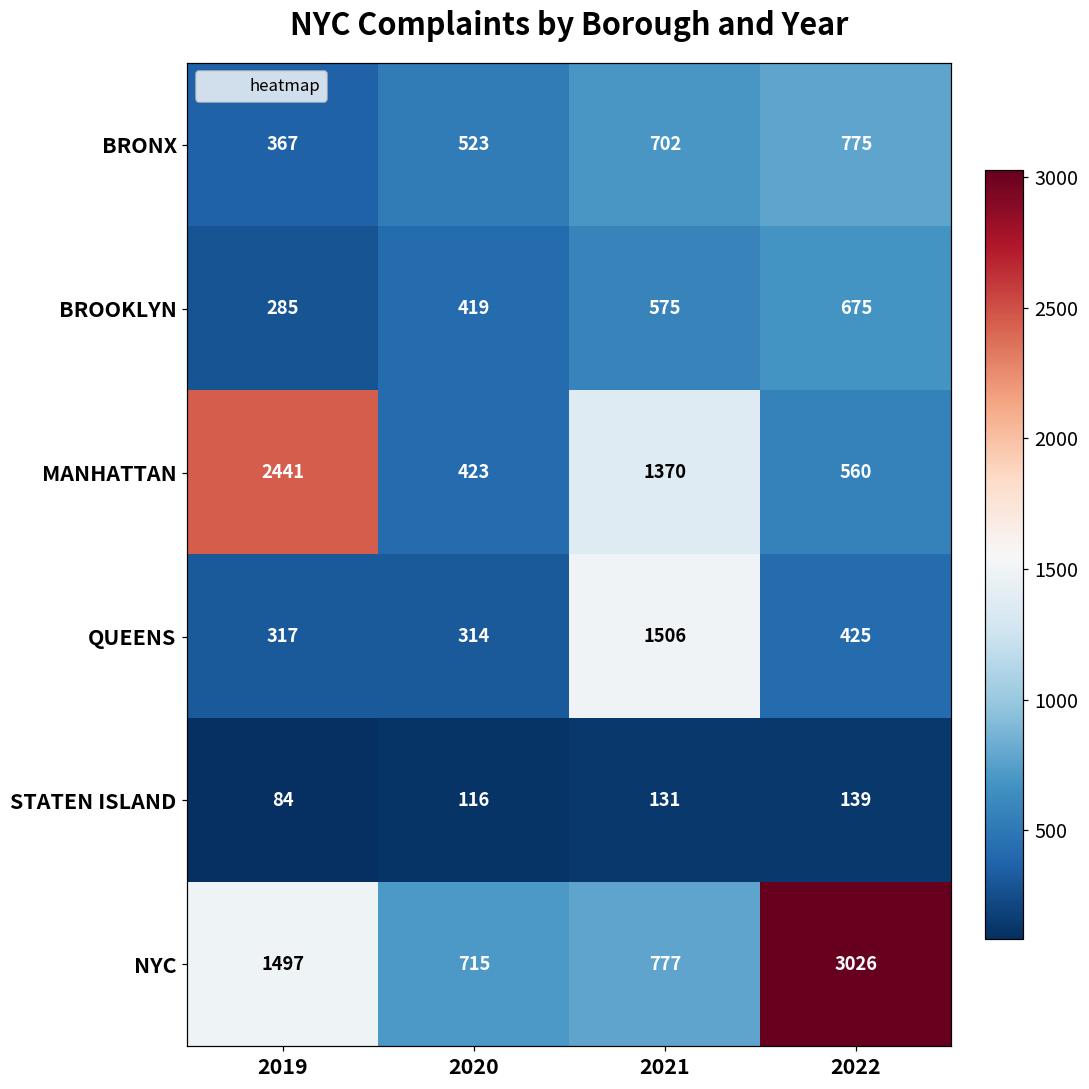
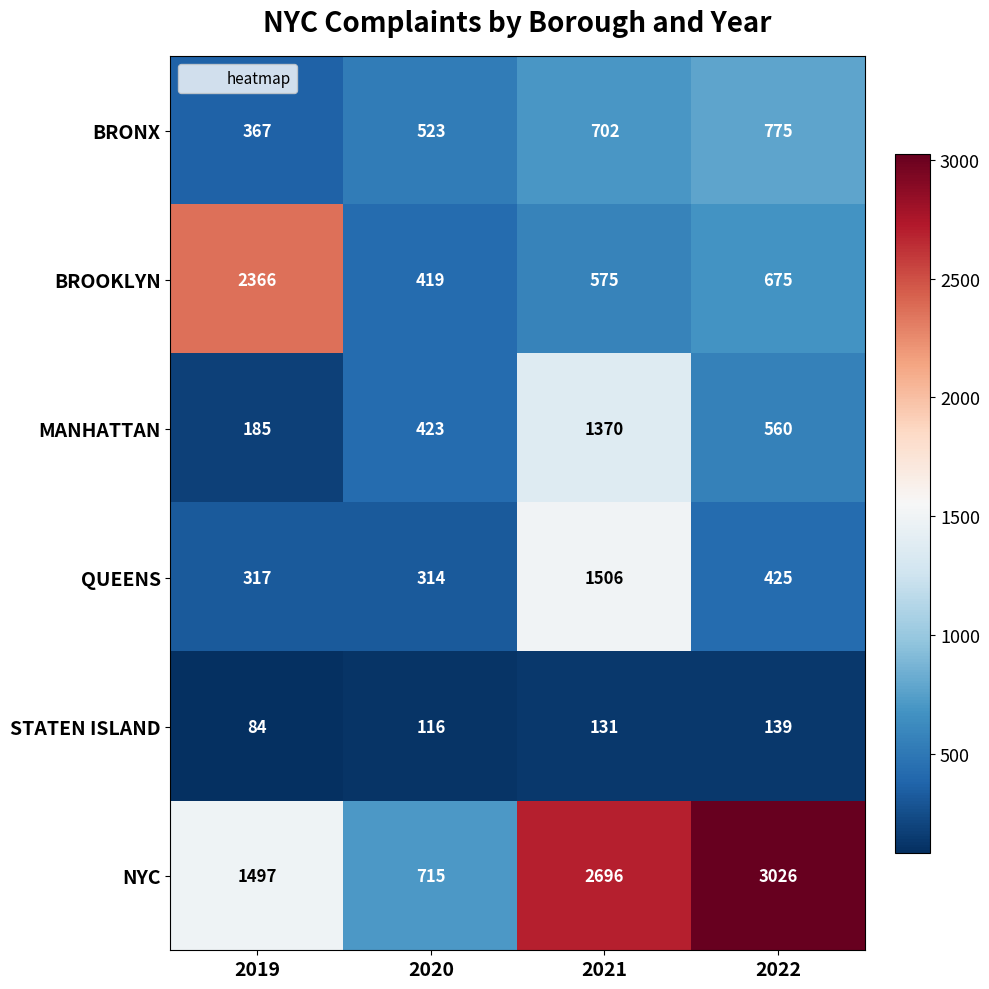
BROOKLYN, 2019: 285 -> 2366
MANHATTAN, 2019: 2441 -> 185
NYC, 2021: 777 -> 2696
